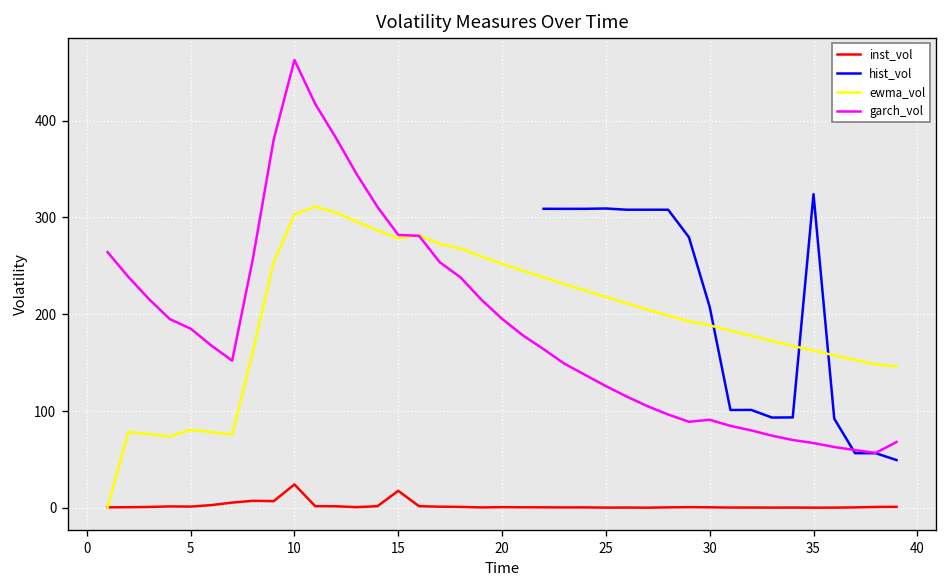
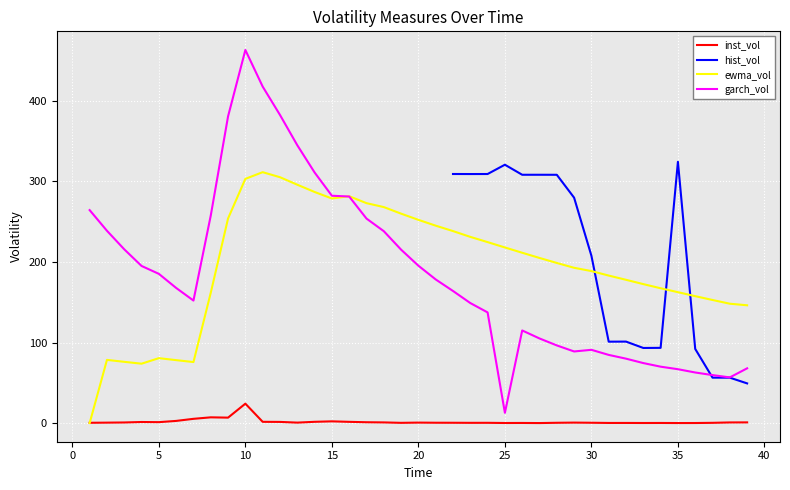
inst_vol, 15: 20 -> 0
hist_vol, 25: 310 -> 320
garch_vol, 25: 130 -> 10
